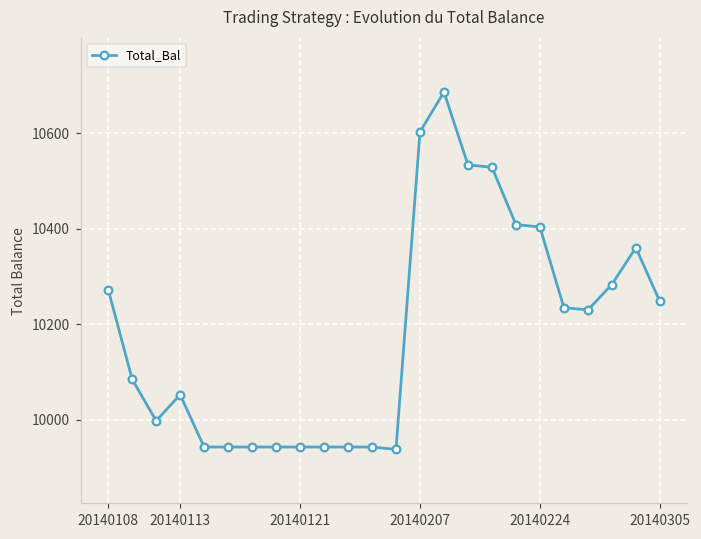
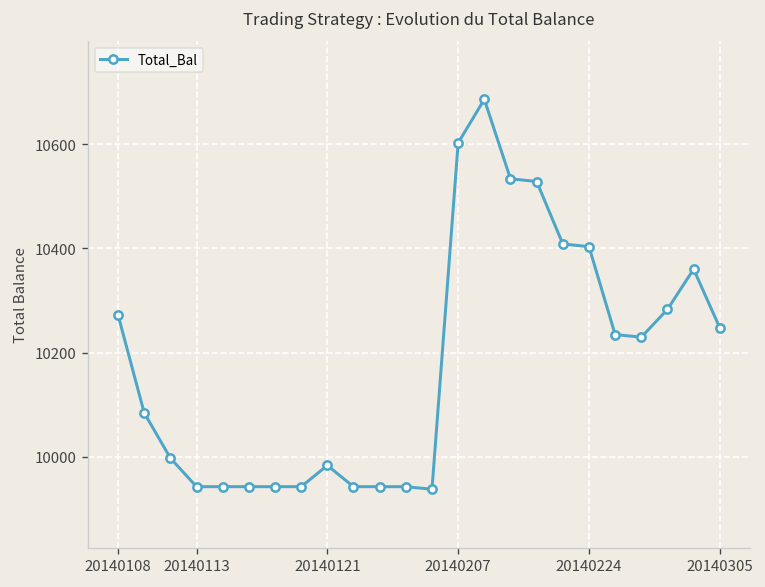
20140113: 10050 -> 9940
20140121: 9940 -> 9980
